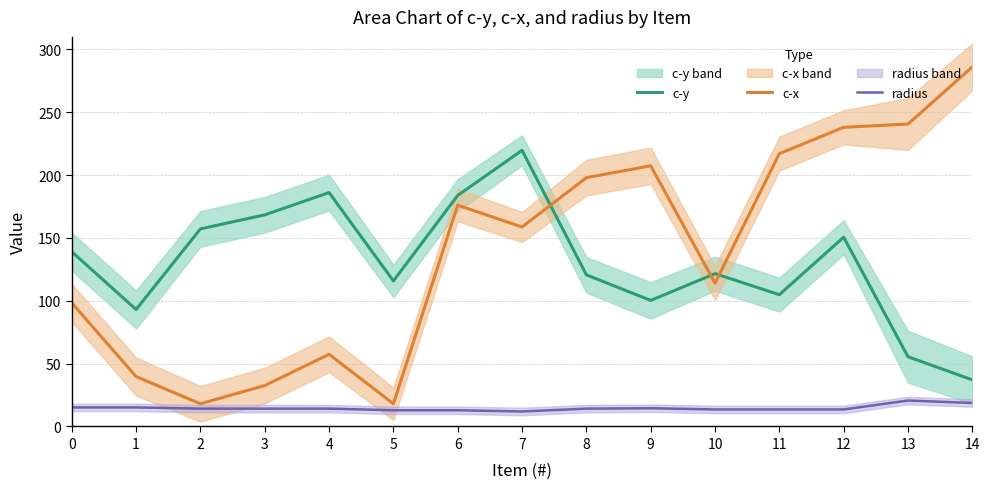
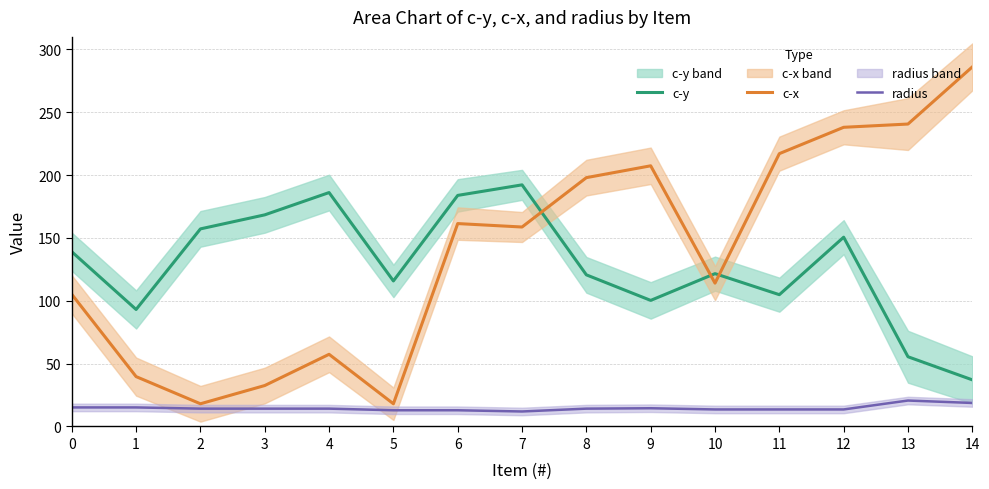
c-x, 0: 98 -> 105
c-x, 6: 176 -> 161
c-y, 7: 220 -> 192
